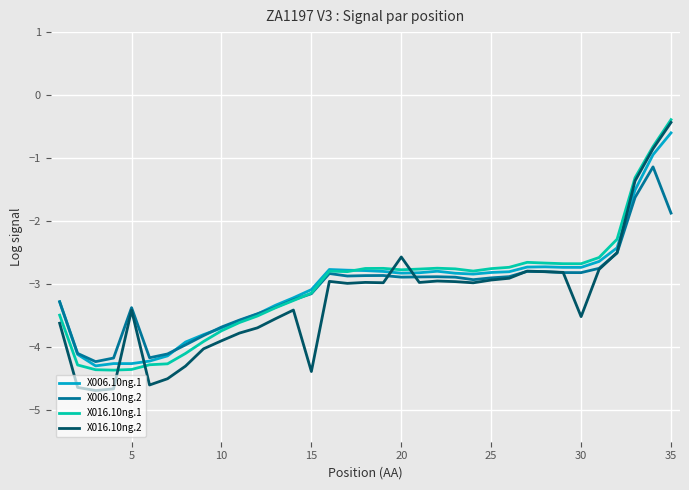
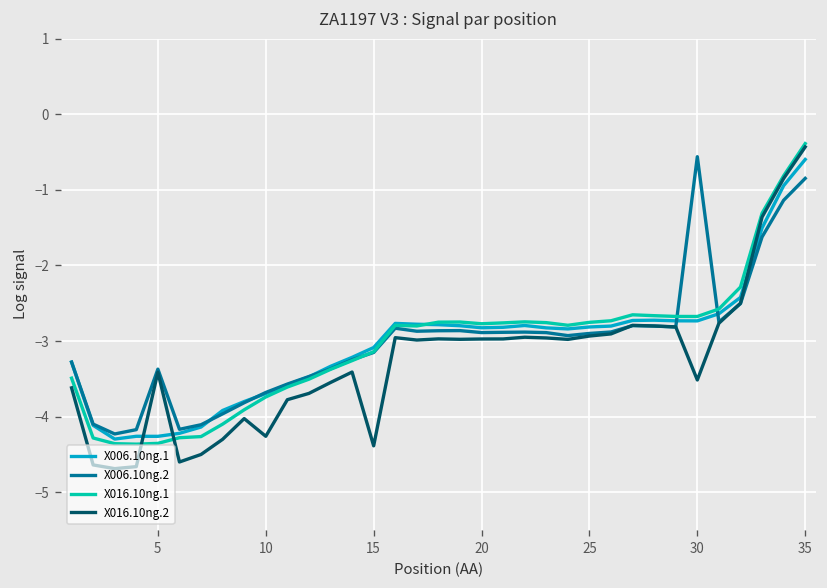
X016.10ng.2, 10: -3.9 -> -4.3
X016.10ng.2, 20: -2.6 -> -3.0
X006.10ng.2, 30: -2.8 -> -0.6
X006.10ng.2, 35: -1.9 -> -0.8
